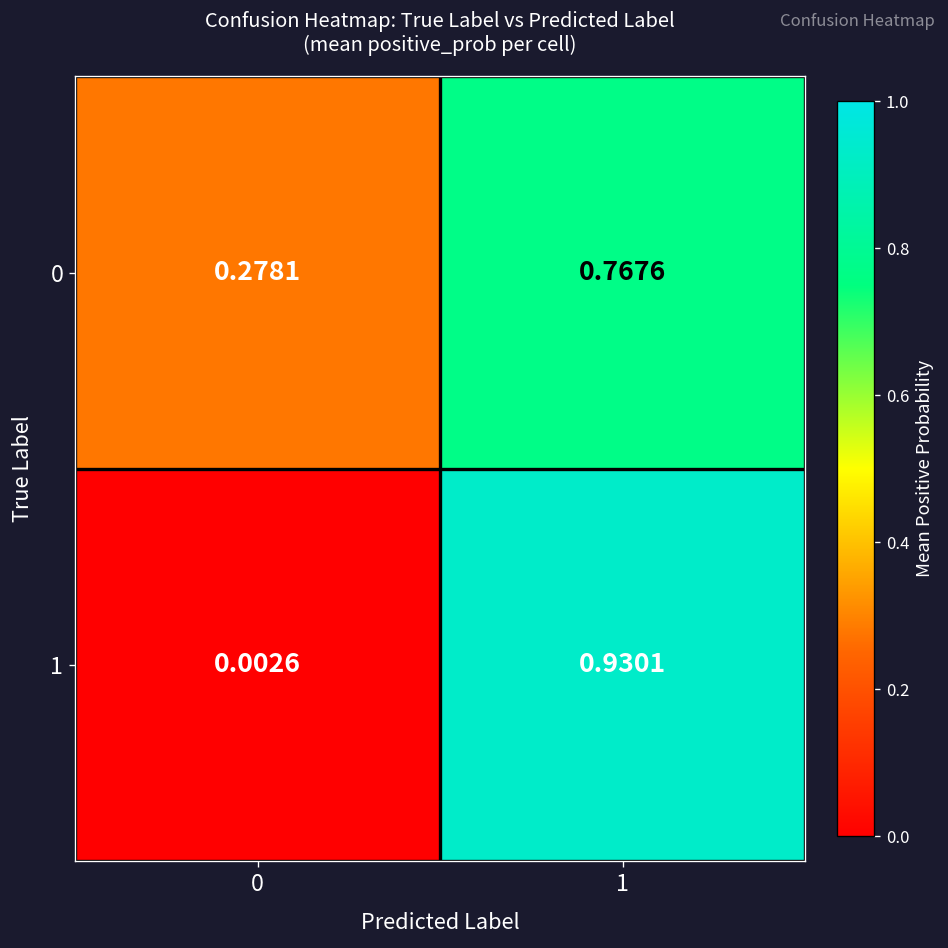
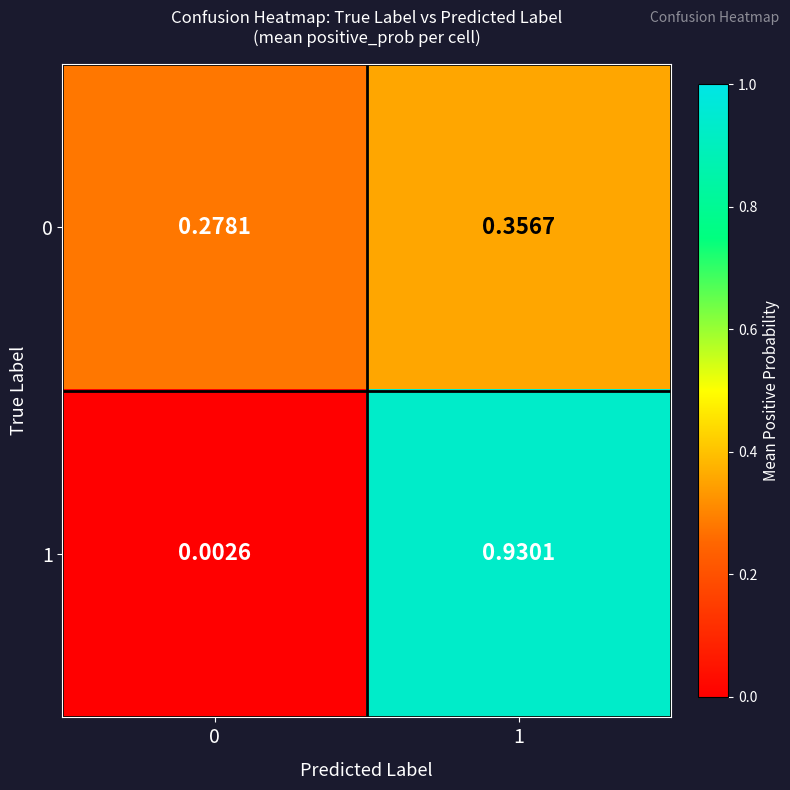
0, 1: 0.7676 -> 0.3567
